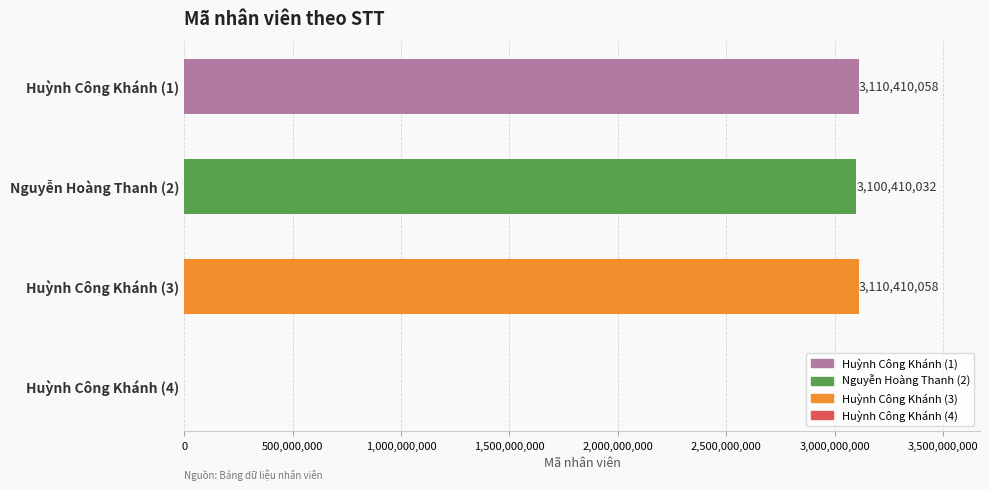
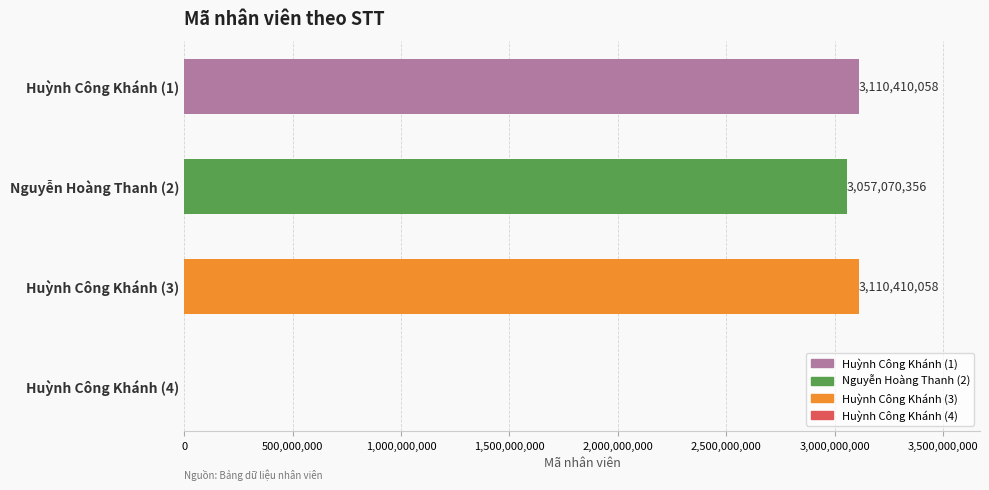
Nguyễn Hoàng Thanh (2): 3,100,410,032 -> 3,057,070,356
